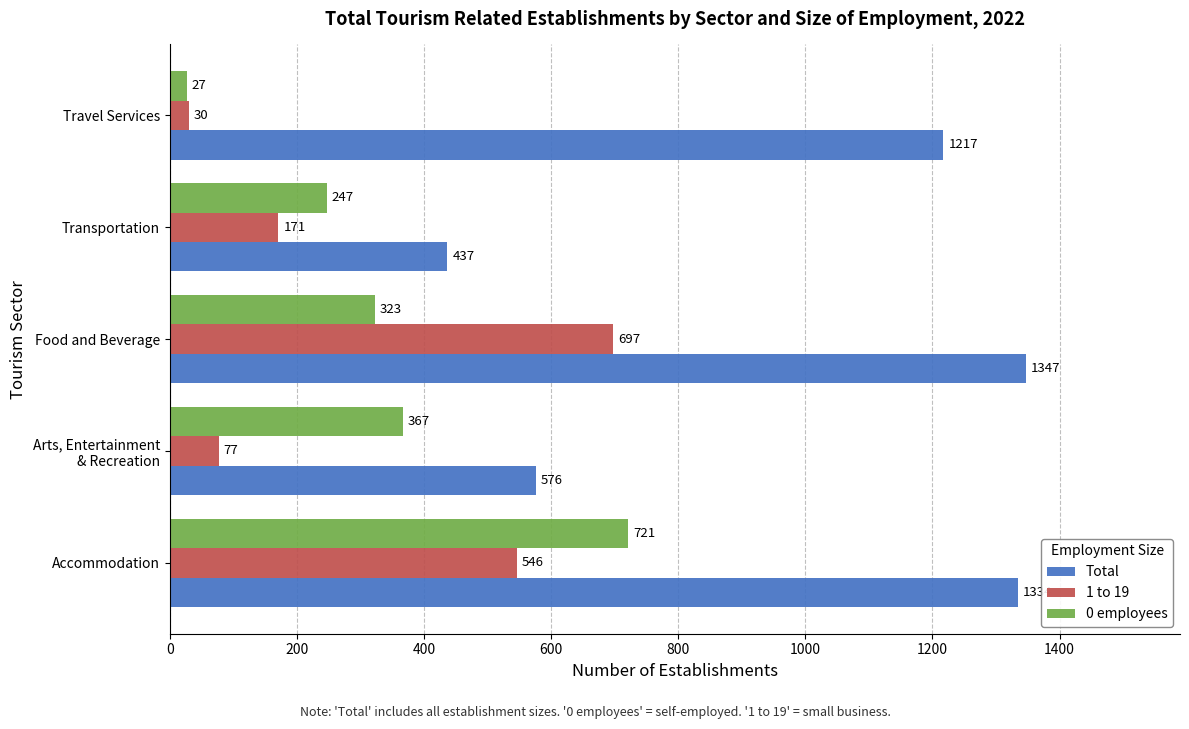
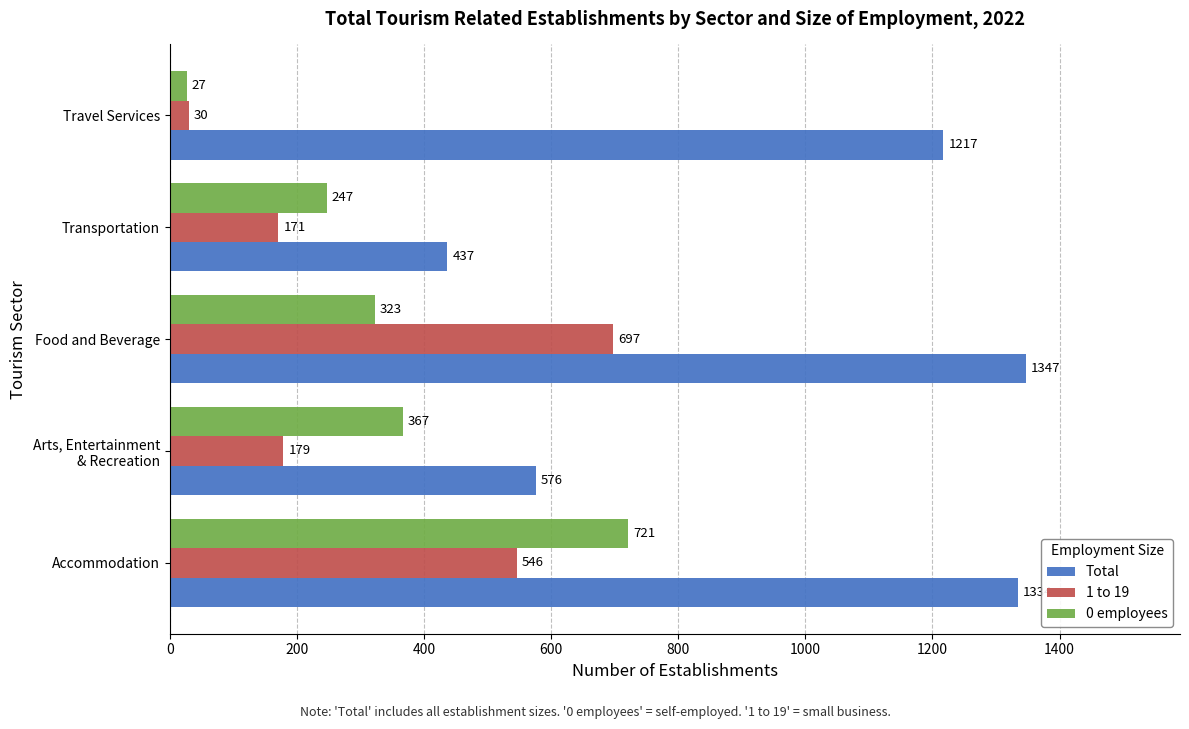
1 to 19, Arts, Entertainment & Recreation: 77 -> 179
